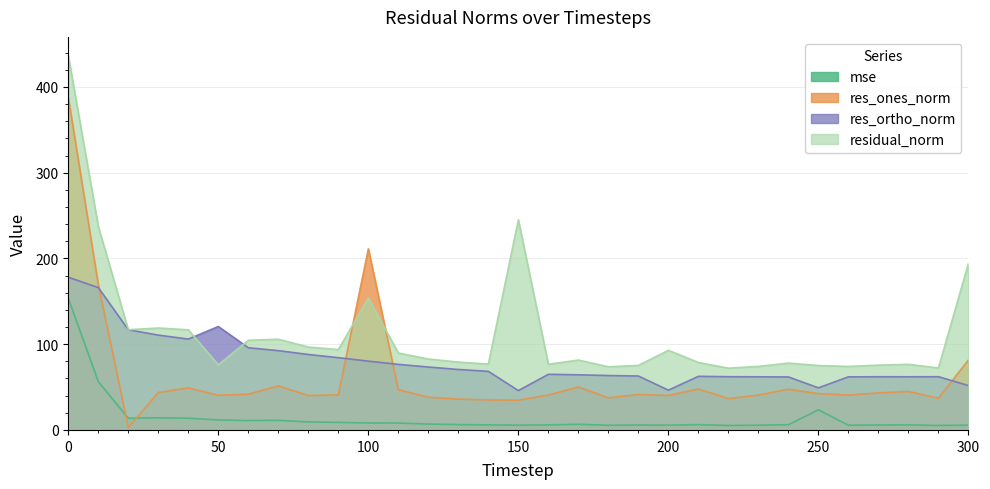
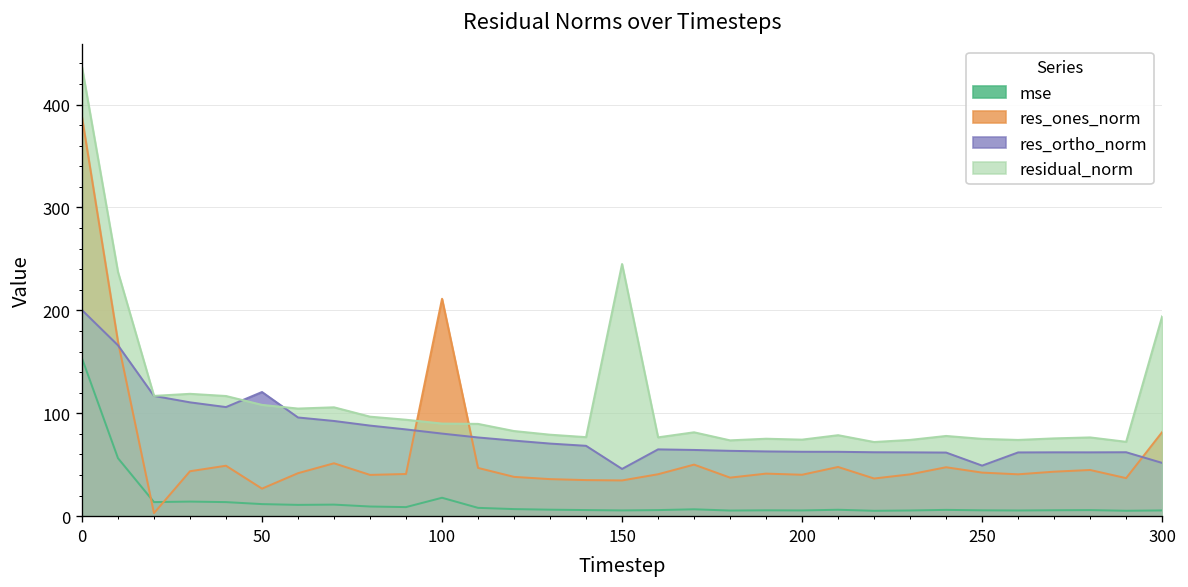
res_ortho_norm, 0: 180 -> 200
res_ones_norm, 50: 40 -> 30
residual_norm, 50: 80 -> 110
mse, 100: 10 -> 20
residual_norm, 100: 150 -> 90
res_ortho_norm, 200: 50 -> 60
residual_norm, 200: 90 -> 70
mse, 250: 20 -> 10
